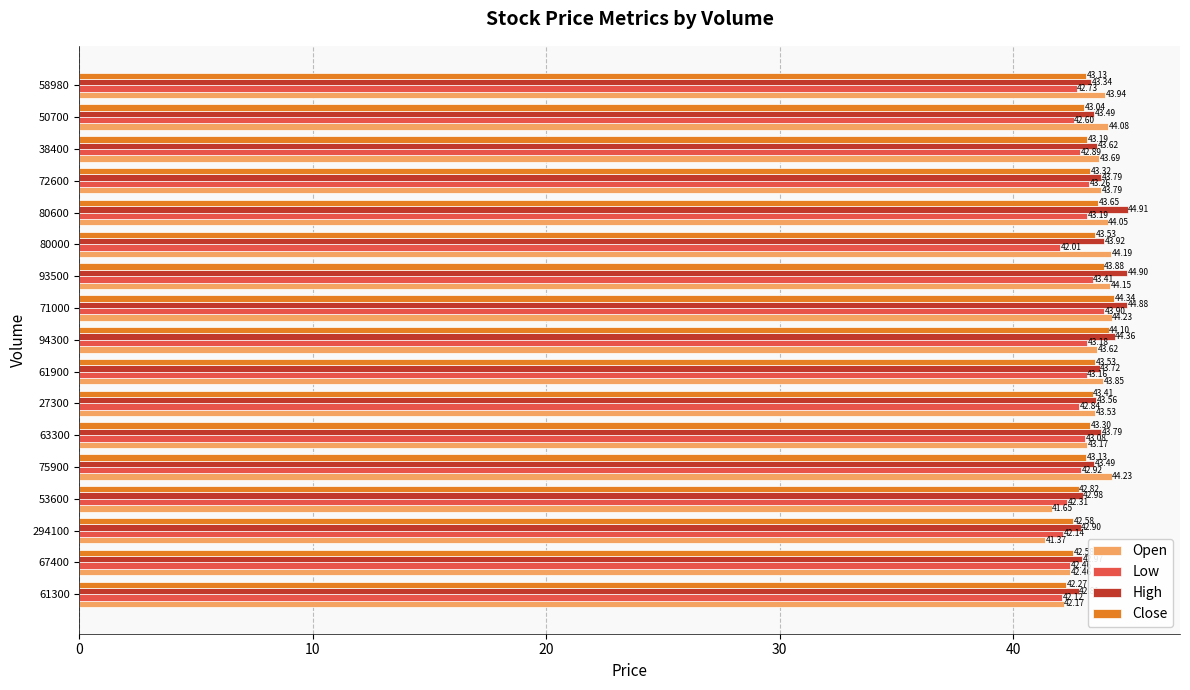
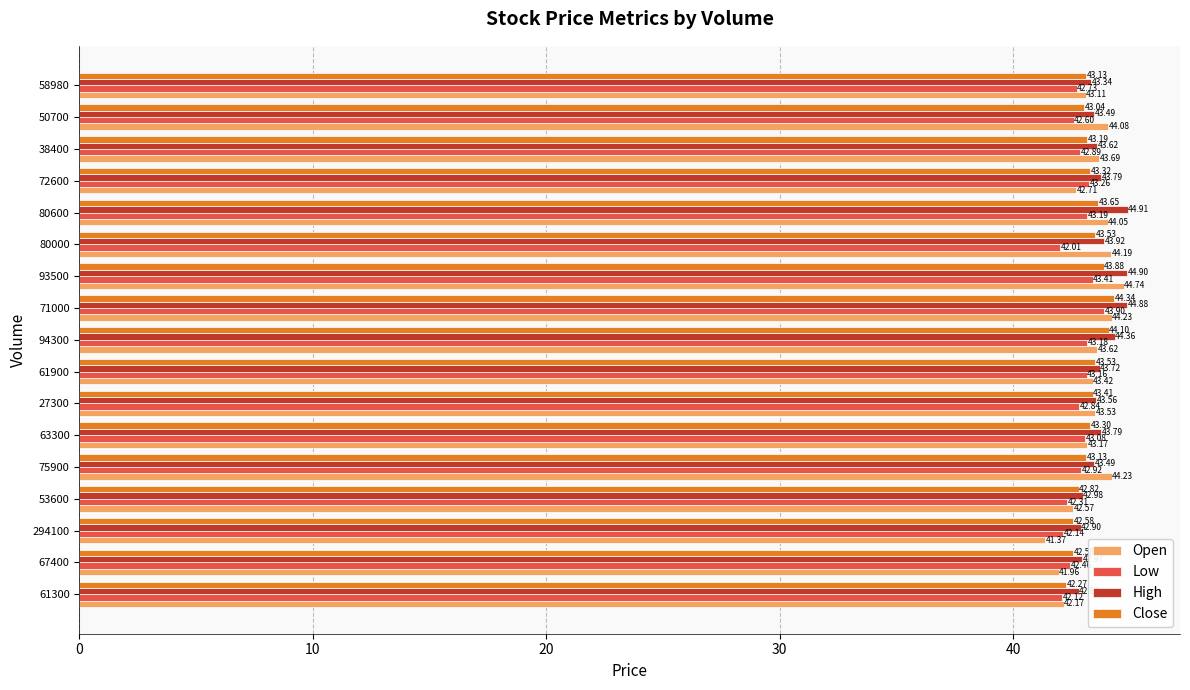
Open, 58980: 43.94 -> 43.11
Open, 72600: 43.79 -> 42.71
Open, 93500: 44.15 -> 44.74
Open, 61900: 43.85 -> 43.42
Open, 53600: 41.65 -> 42.57
Open, 67400: 42.5 -> 42.0
